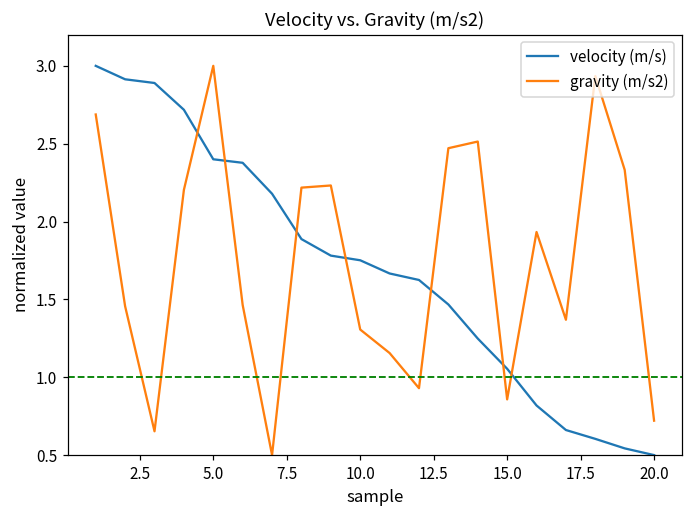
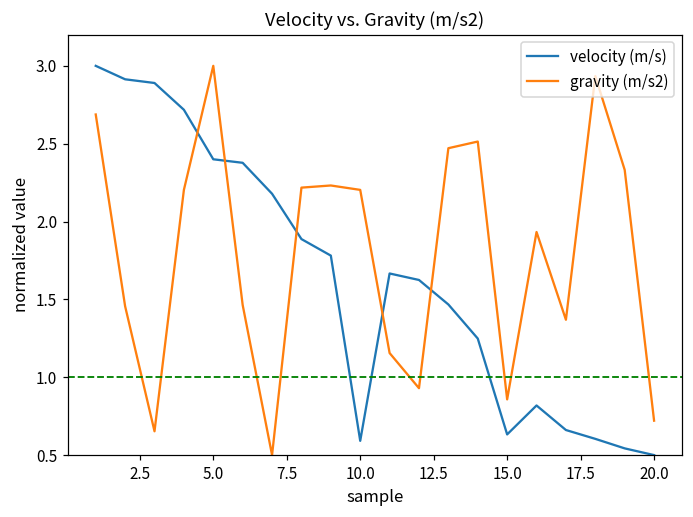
velocity (m/s), 10.0: 1.75 -> 0.59
gravity (m/s2), 10.0: 1.31 -> 2.20
velocity (m/s), 15.0: 1.05 -> 0.63
